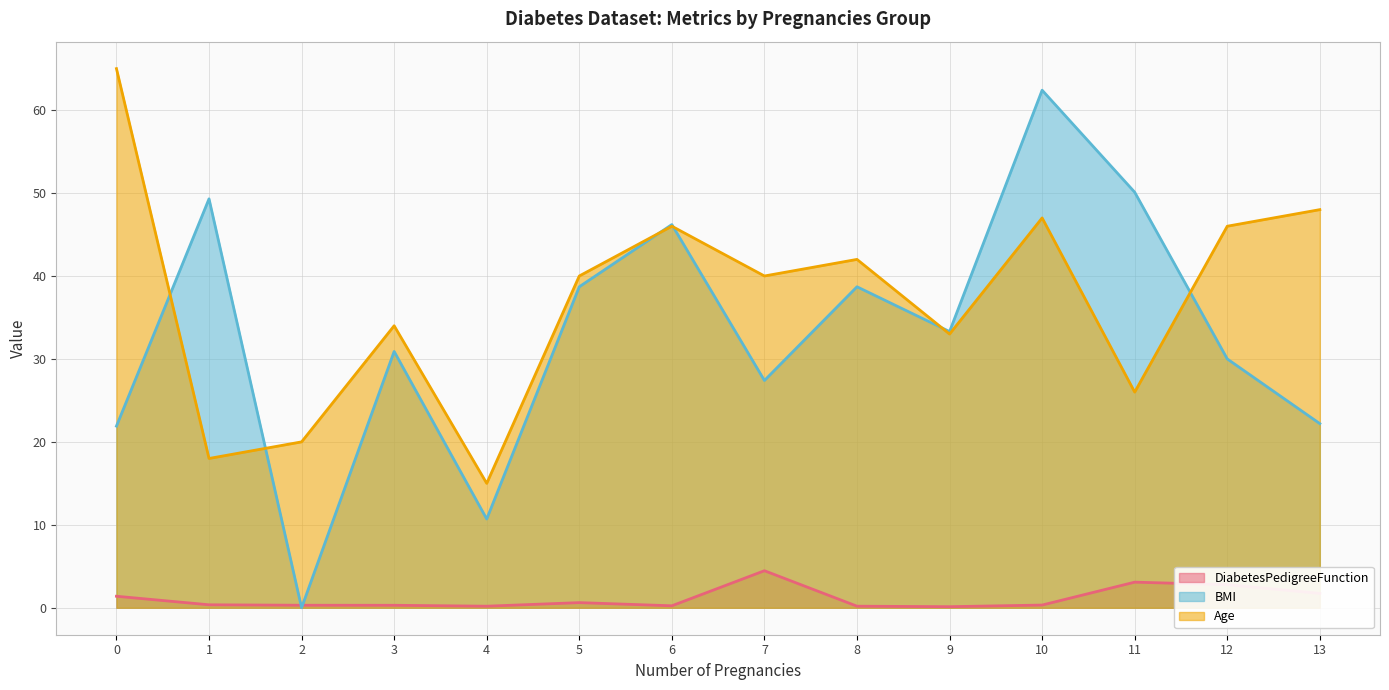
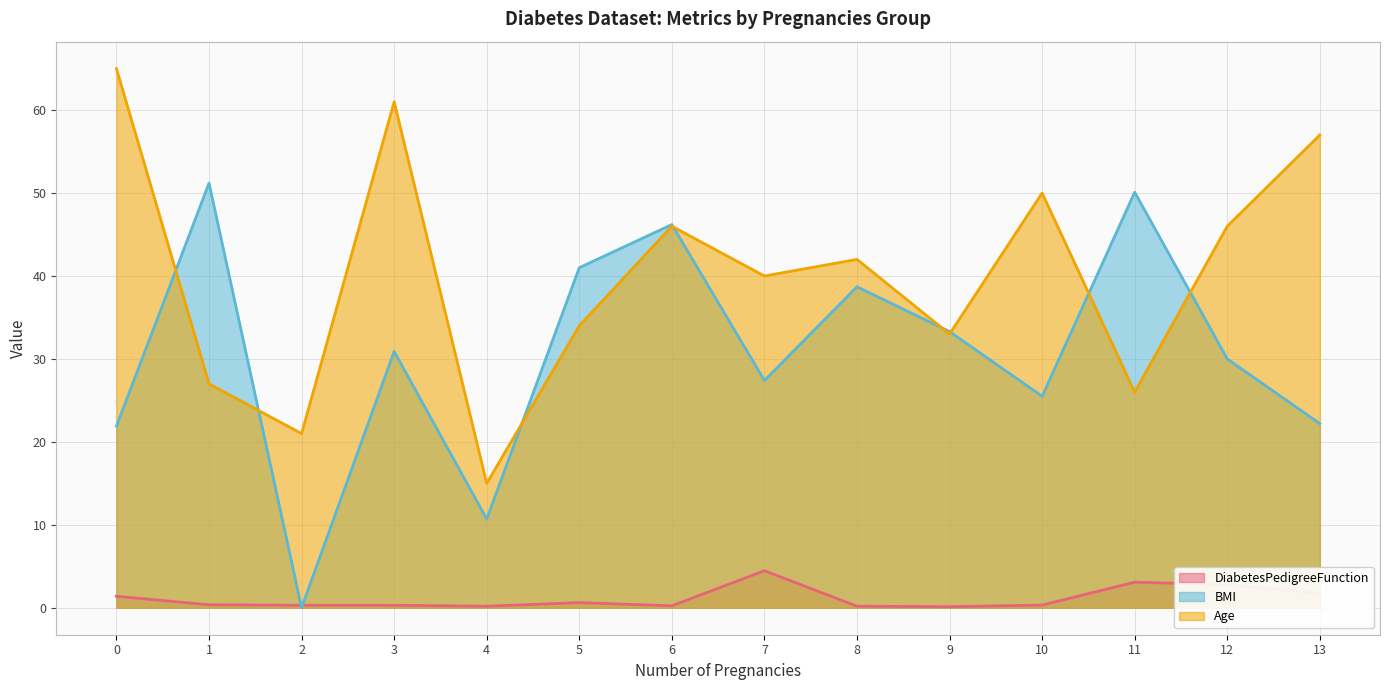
BMI, 1: 49 -> 51
Age, 1: 18 -> 27
Age, 2: 20 -> 21
Age, 3: 34 -> 61
BMI, 5: 39 -> 41
Age, 5: 40 -> 34
BMI, 10: 62 -> 26
Age, 10: 47 -> 50
Age, 13: 48 -> 57
